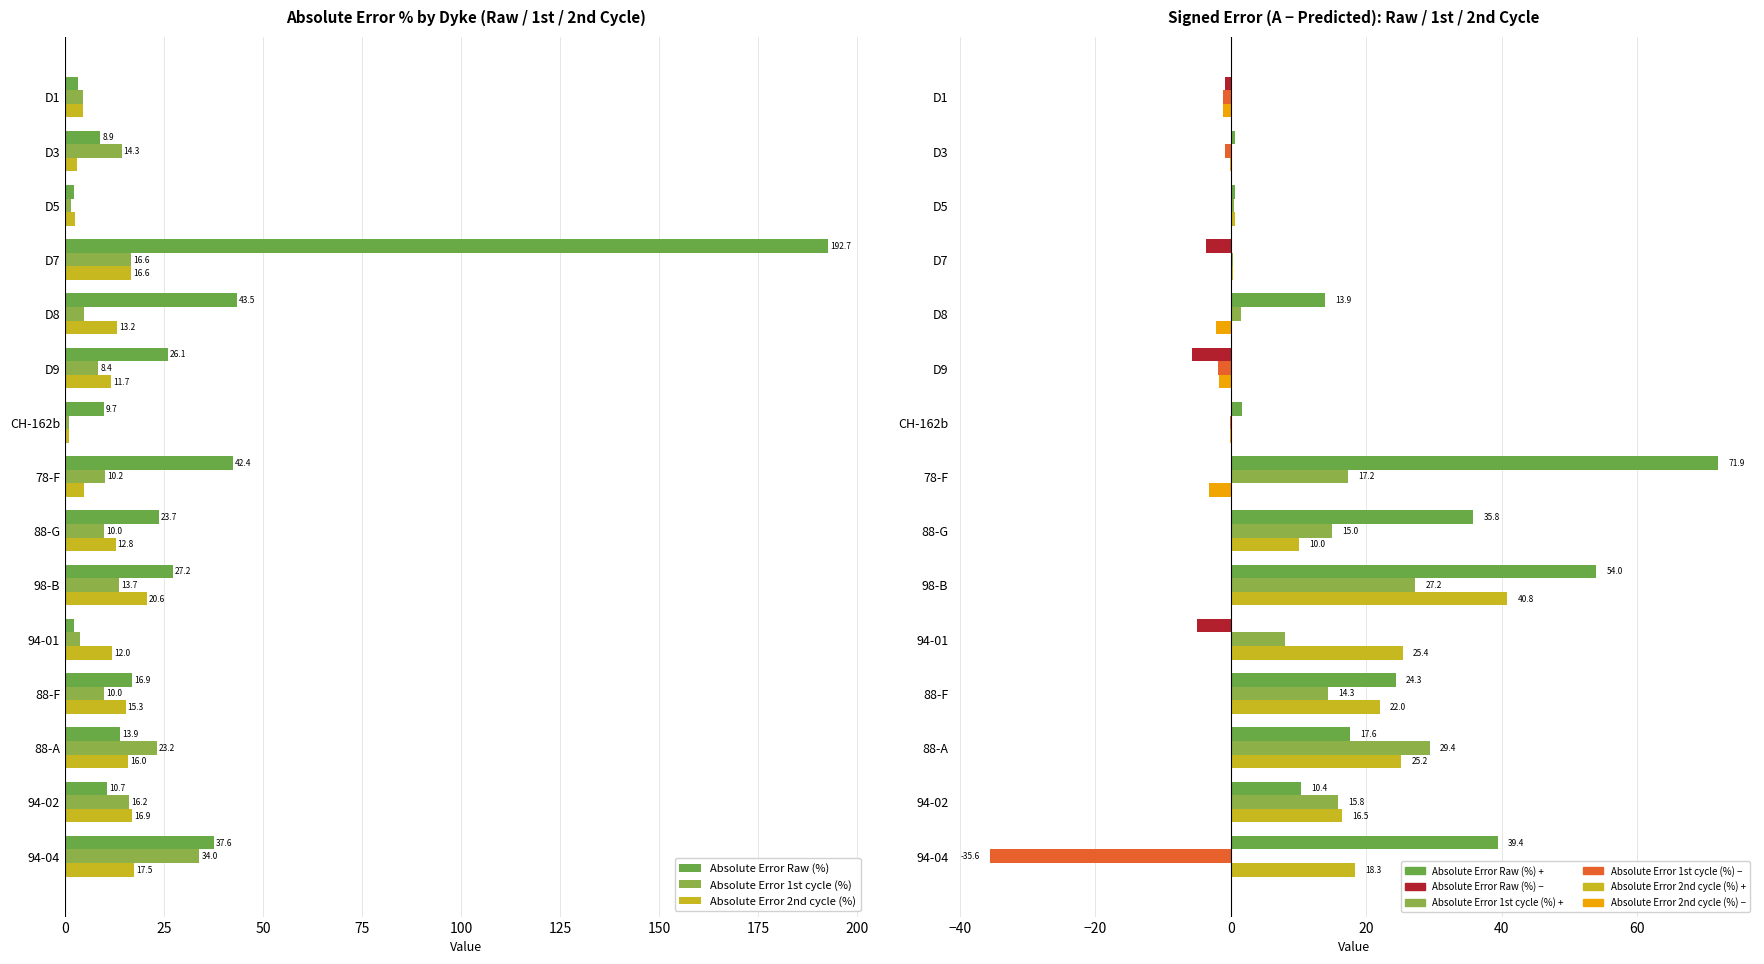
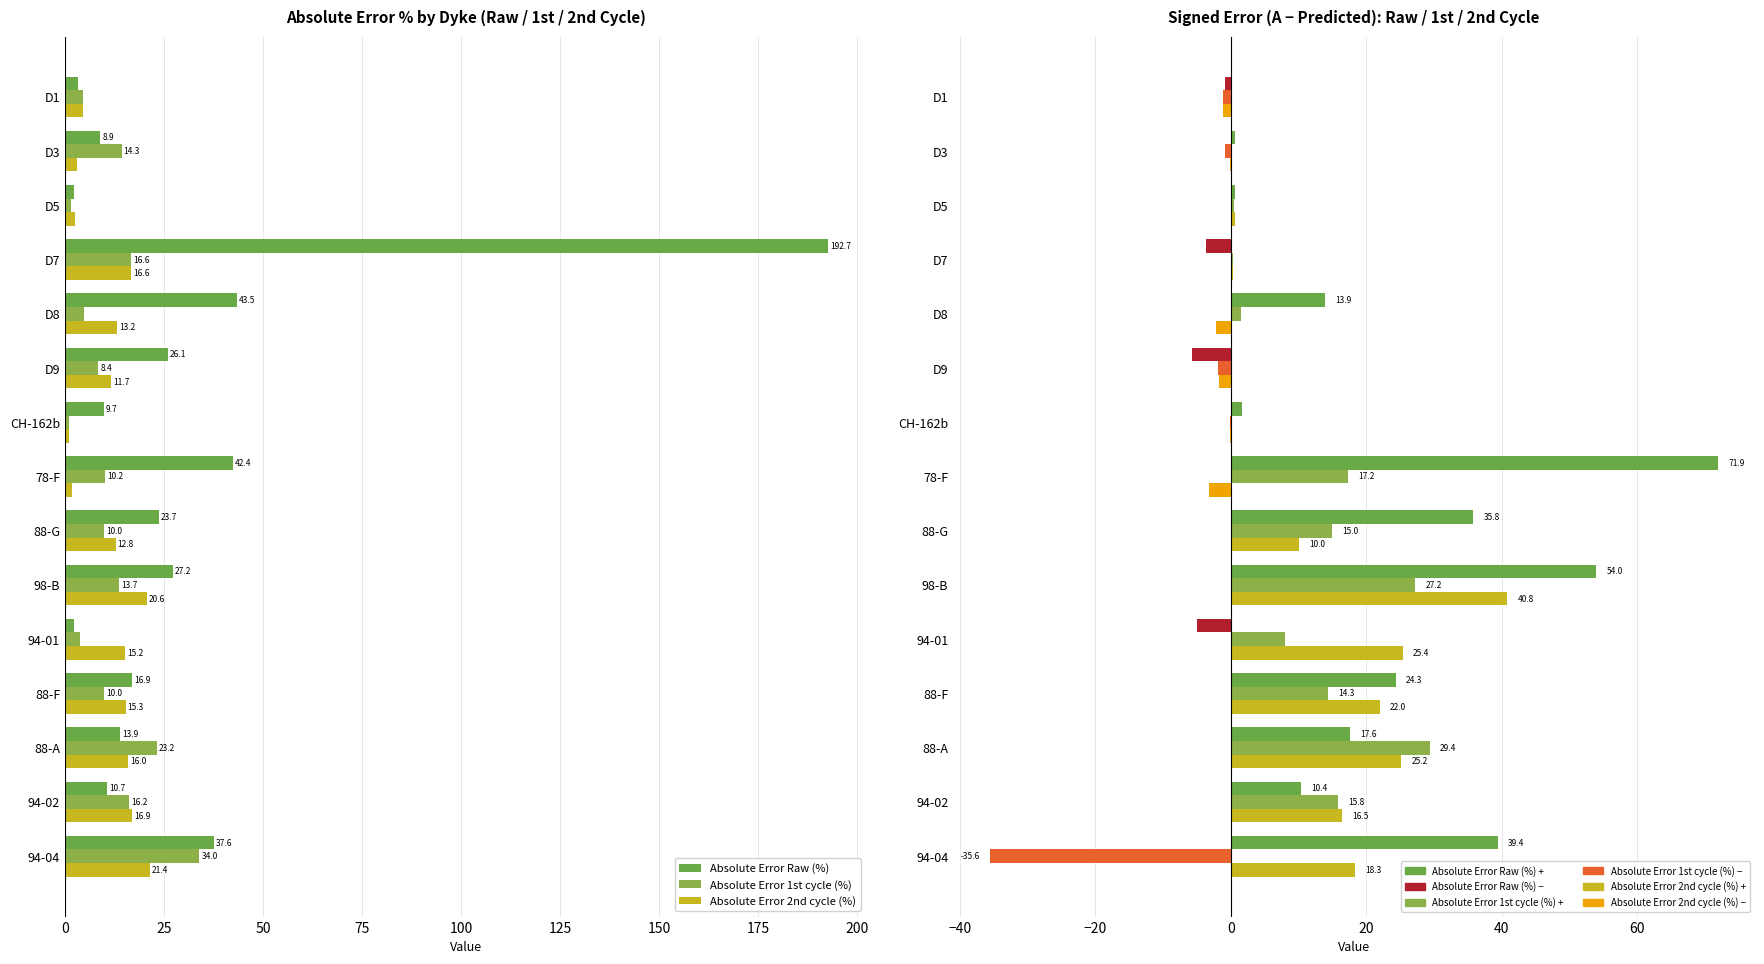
Absolute Error % by Dyke (Raw / 1st / 2nd Cycle), Absolute Error 2nd cycle (%), 78-F: 5 -> 2
Absolute Error % by Dyke (Raw / 1st / 2nd Cycle), Absolute Error 2nd cycle (%), 94-01: 12.0 -> 15.2
Absolute Error % by Dyke (Raw / 1st / 2nd Cycle), Absolute Error 2nd cycle (%), 94-04: 17.5 -> 21.4
